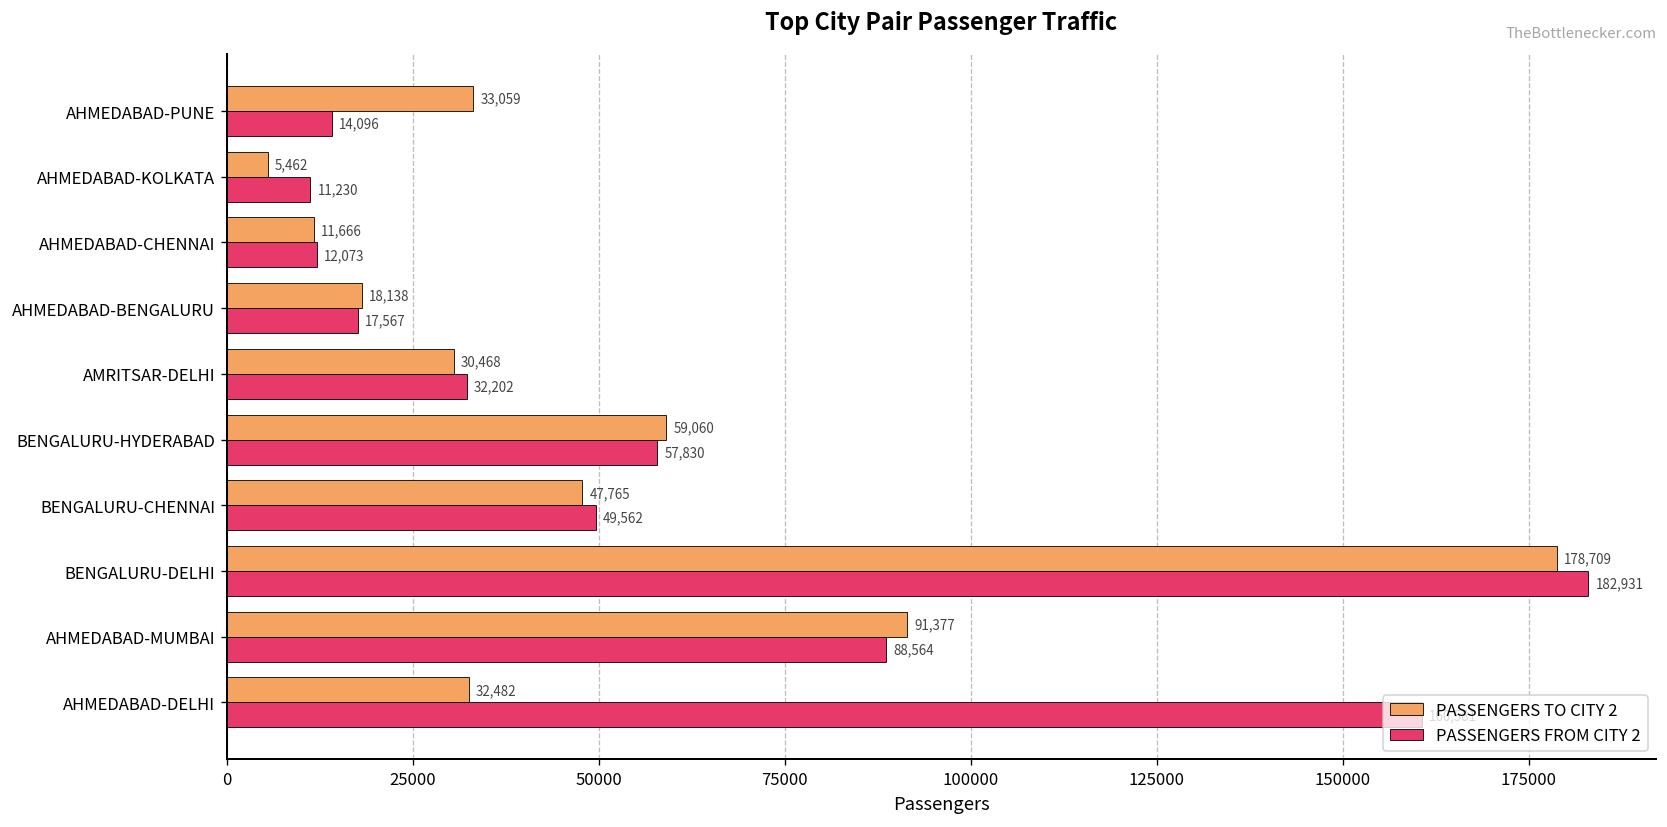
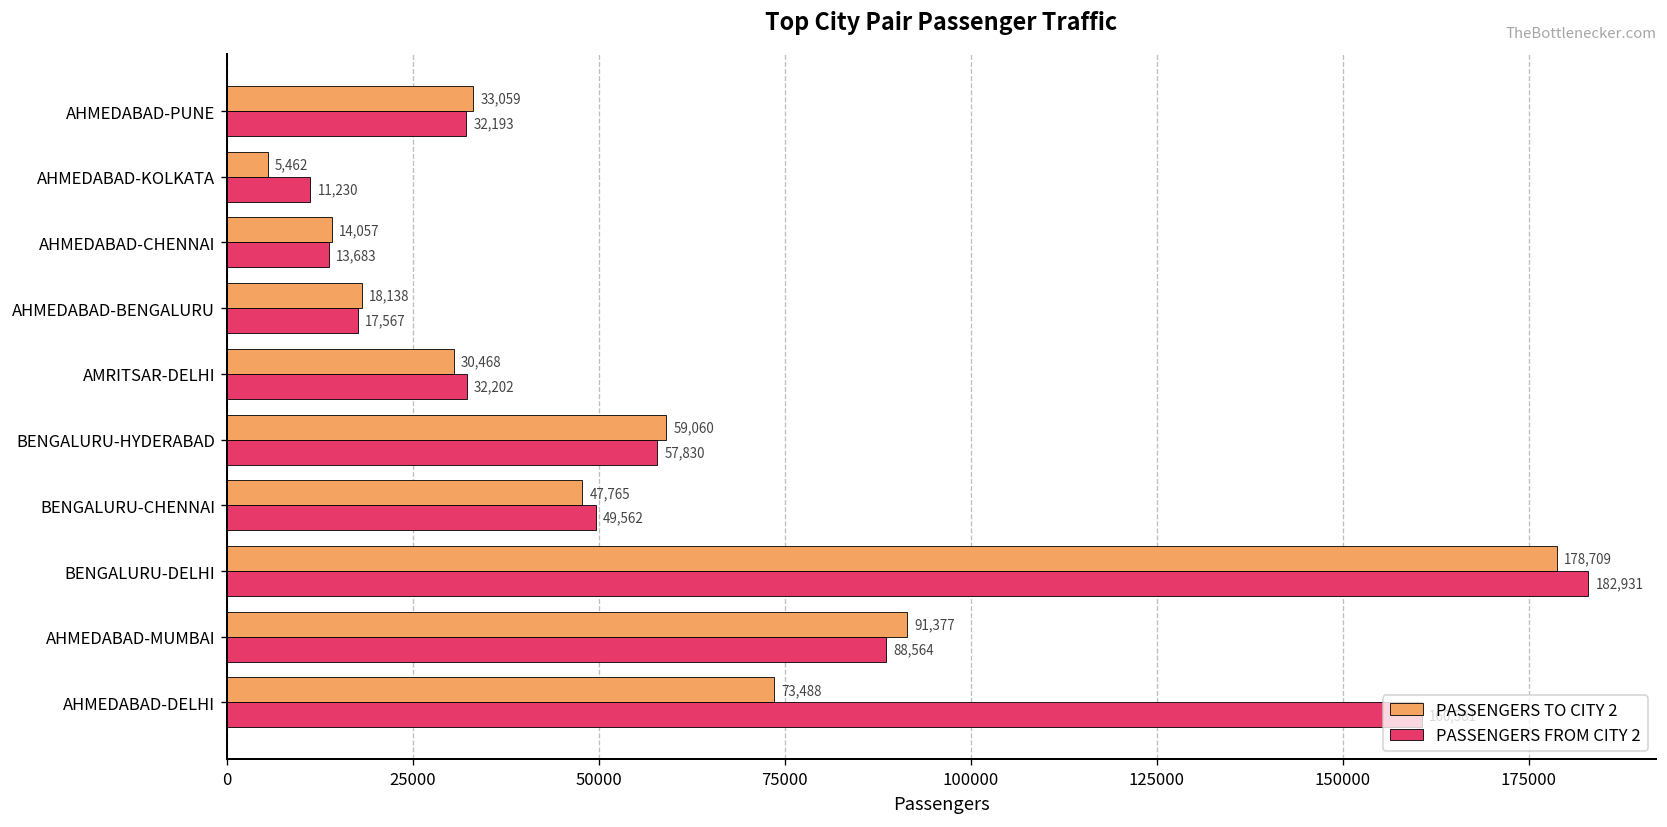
PASSENGERS FROM CITY 2, AHMEDABAD-PUNE: 14,096 -> 32,193
PASSENGERS TO CITY 2, AHMEDABAD-CHENNAI: 11,666 -> 14,057
PASSENGERS FROM CITY 2, AHMEDABAD-CHENNAI: 12,073 -> 13,683
PASSENGERS TO CITY 2, AHMEDABAD-DELHI: 32,482 -> 73,488
